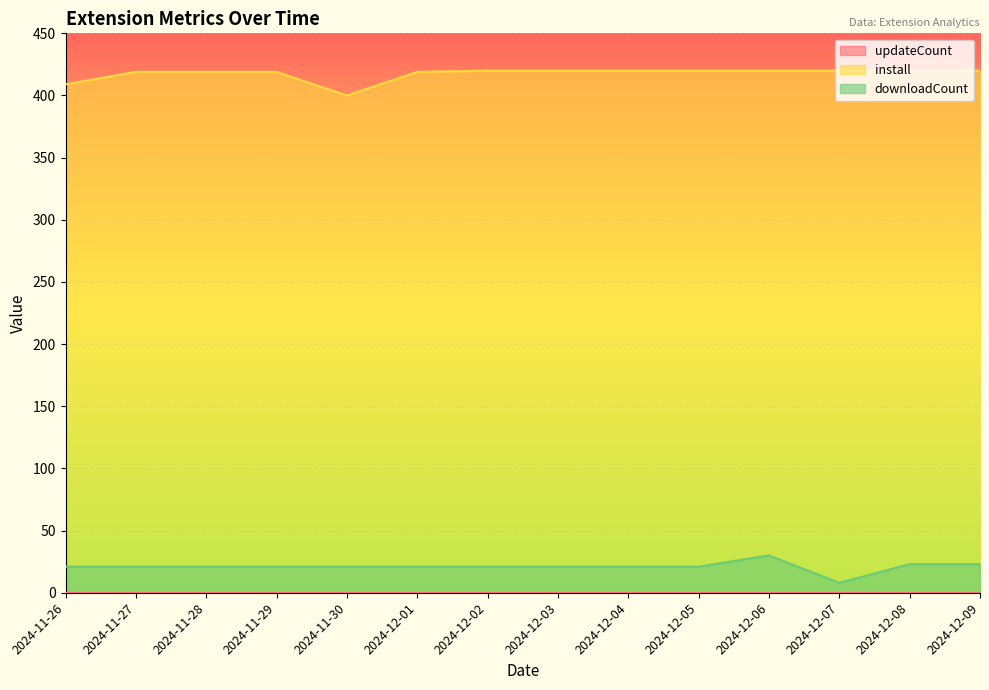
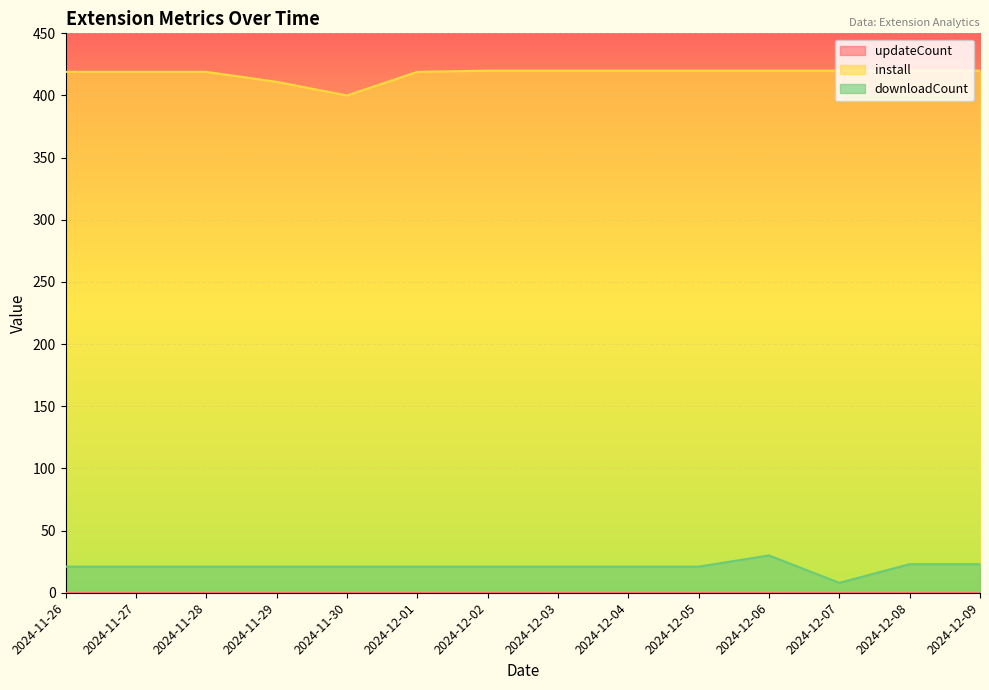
install, 2024-11-26: 409 -> 419
install, 2024-11-29: 419 -> 411
